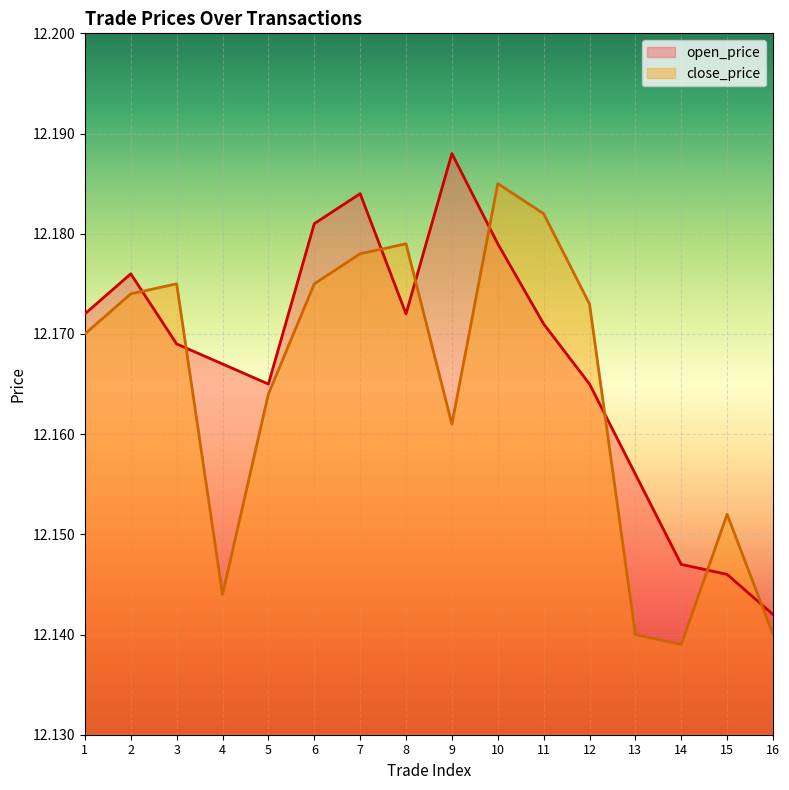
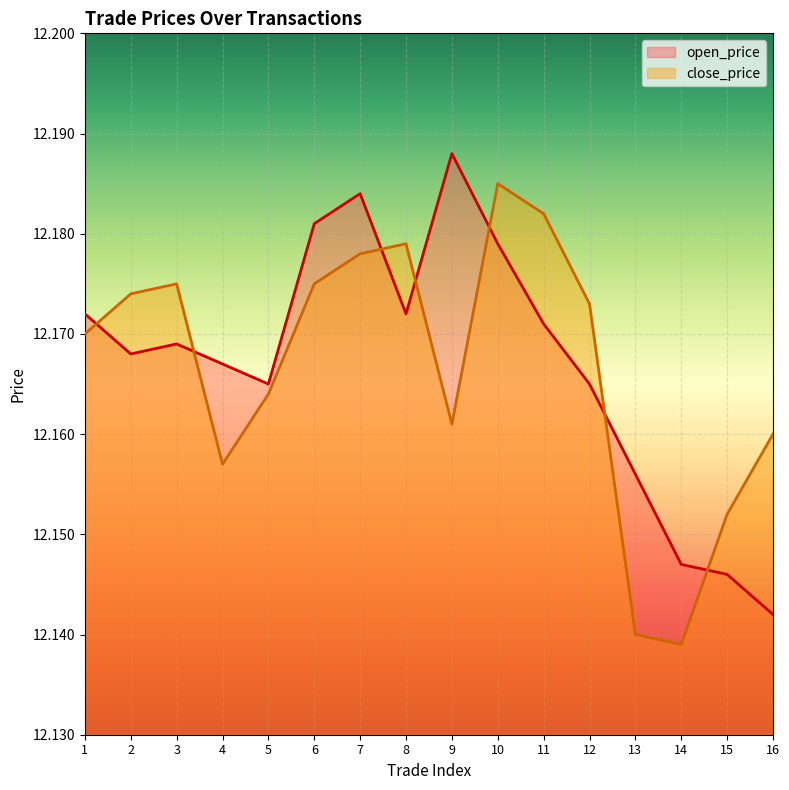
open_price, 2: 12.176 -> 12.168
close_price, 4: 12.144 -> 12.157
close_price, 16: 12.14 -> 12.16
